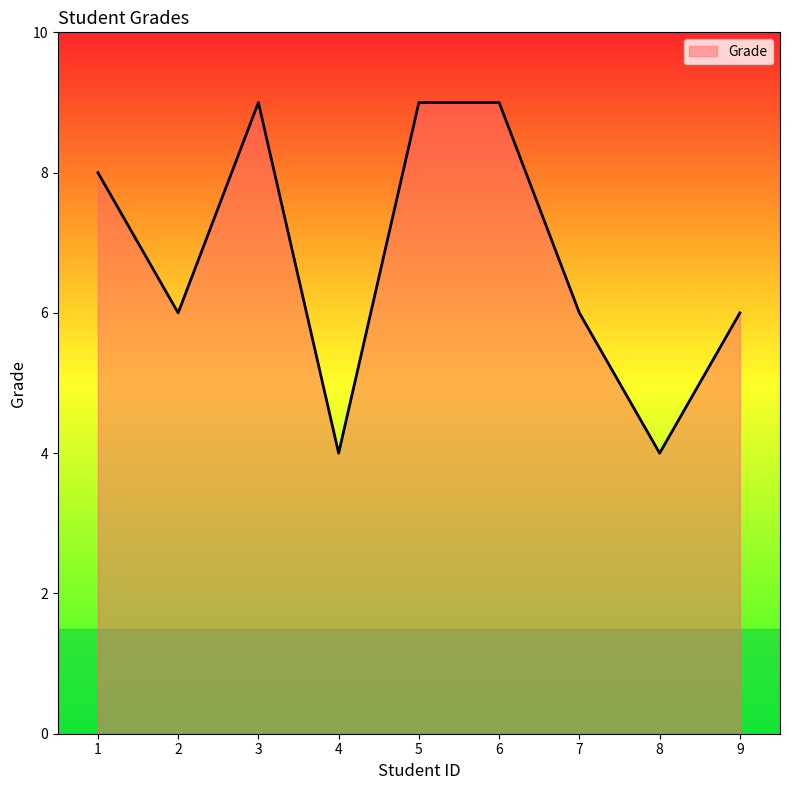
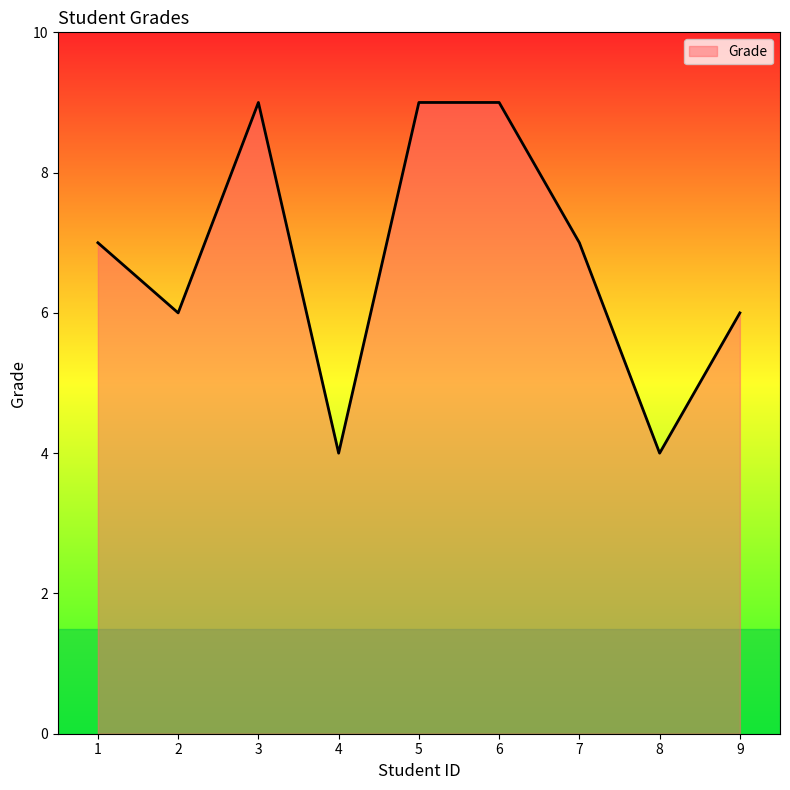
1: 8 -> 7
7: 6 -> 7
